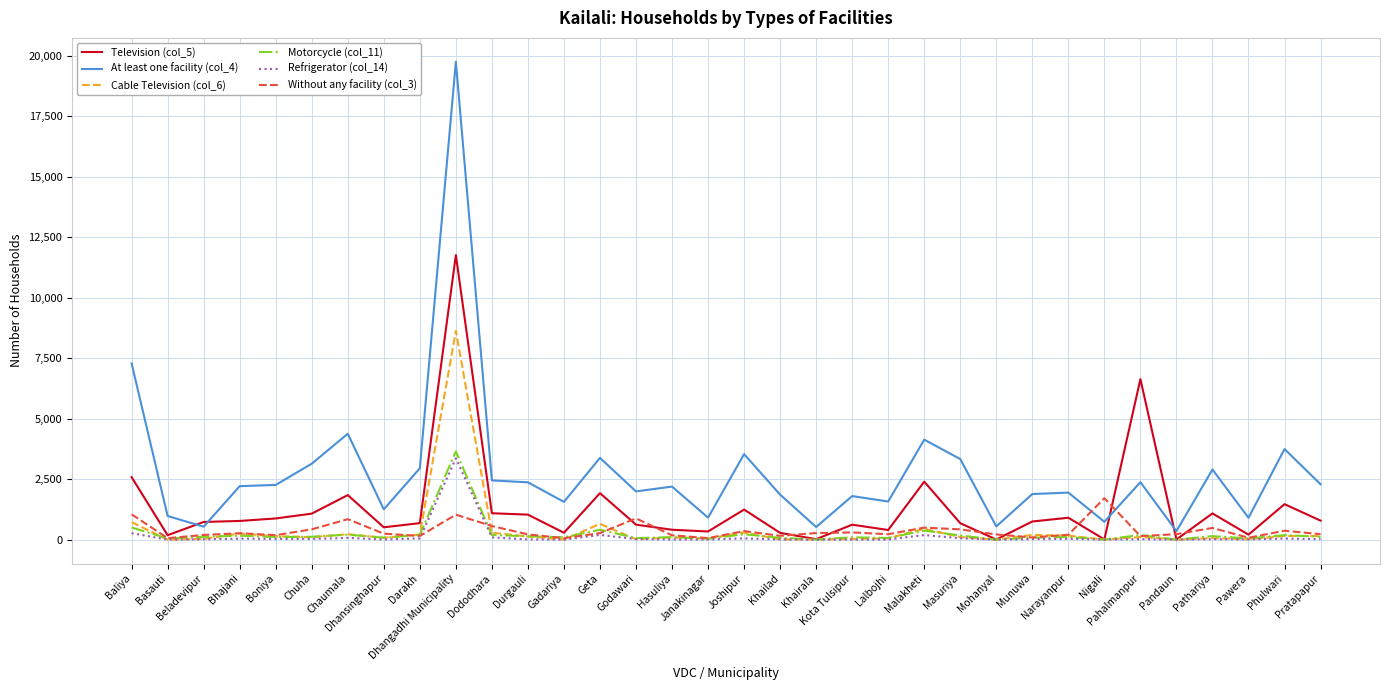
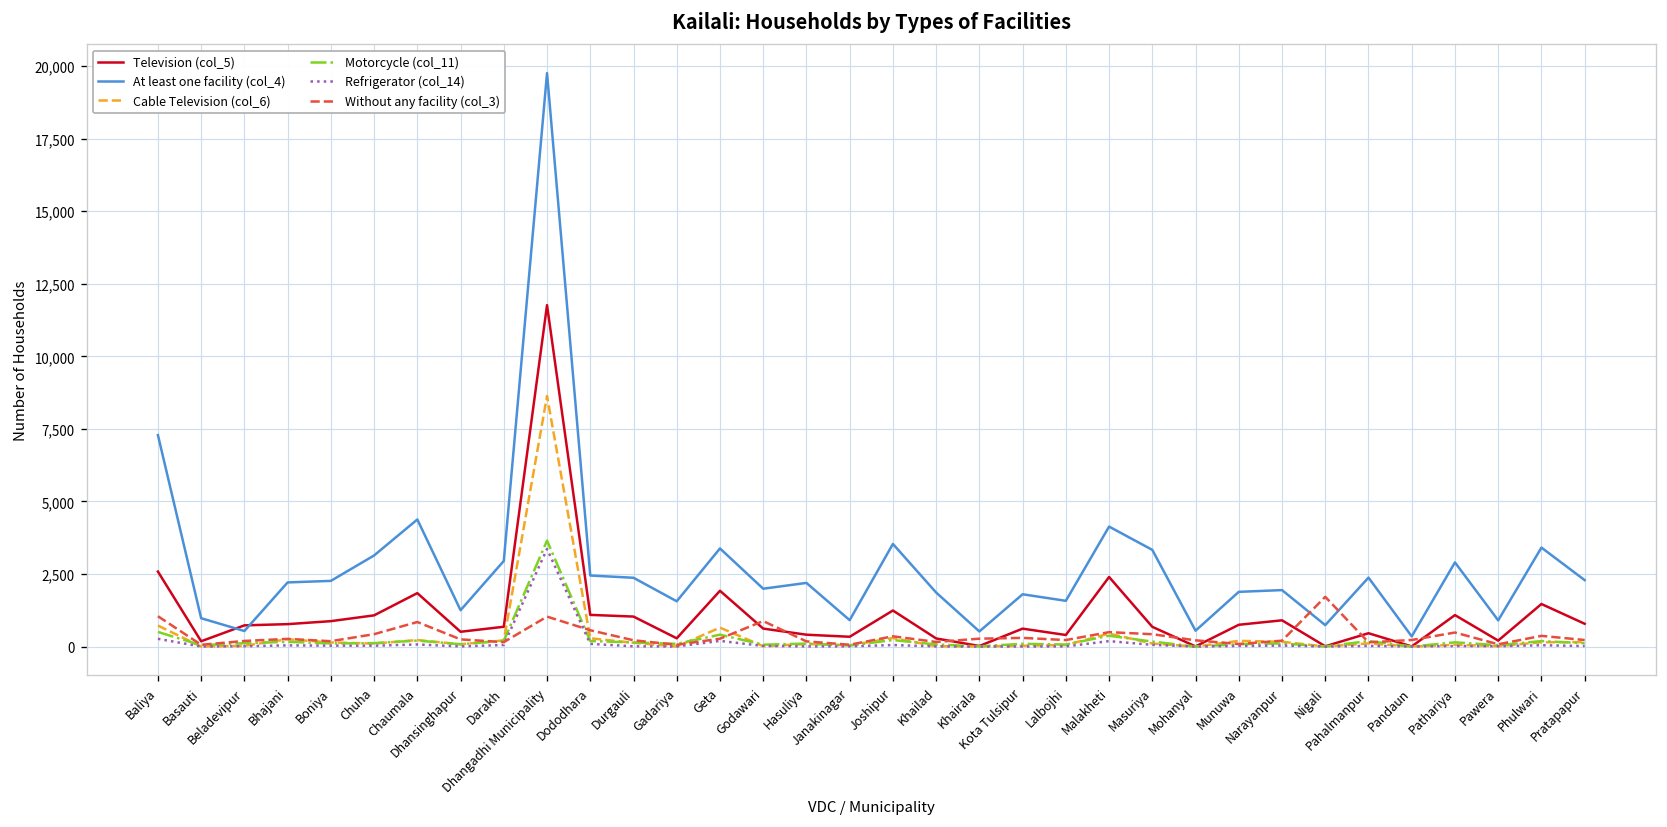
Television (col_5), Pahalmanpur: 6,600 -> 500
At least one facility (col_4), Phulwari: 3,700 -> 3,400
